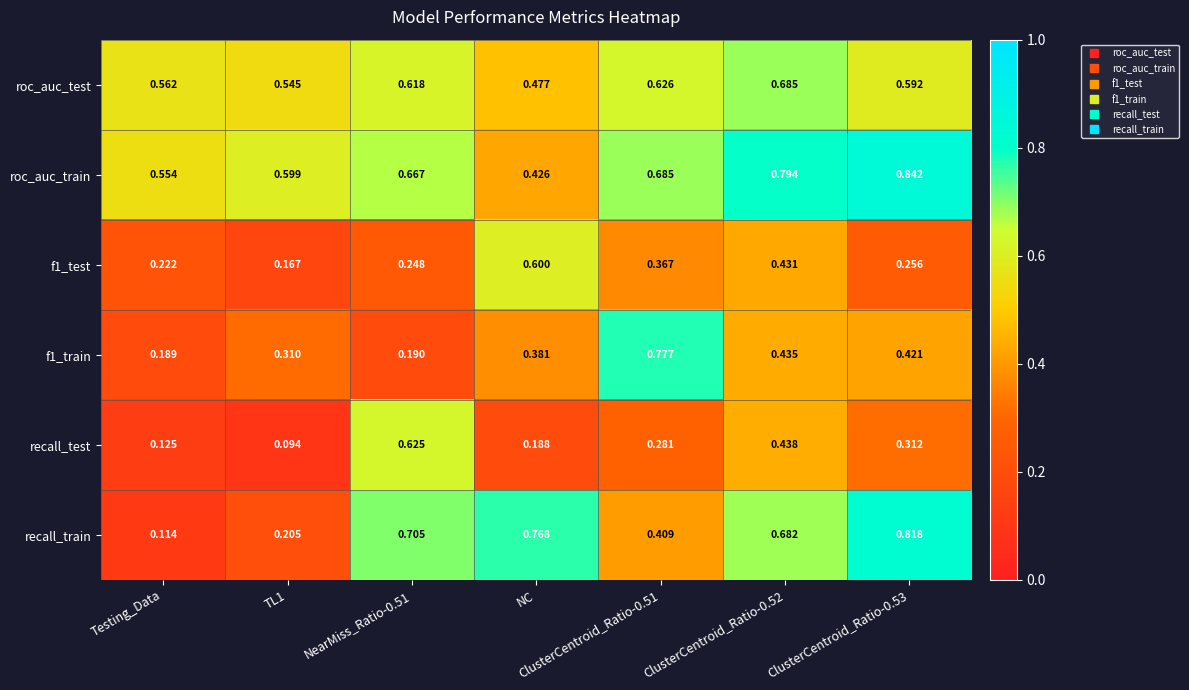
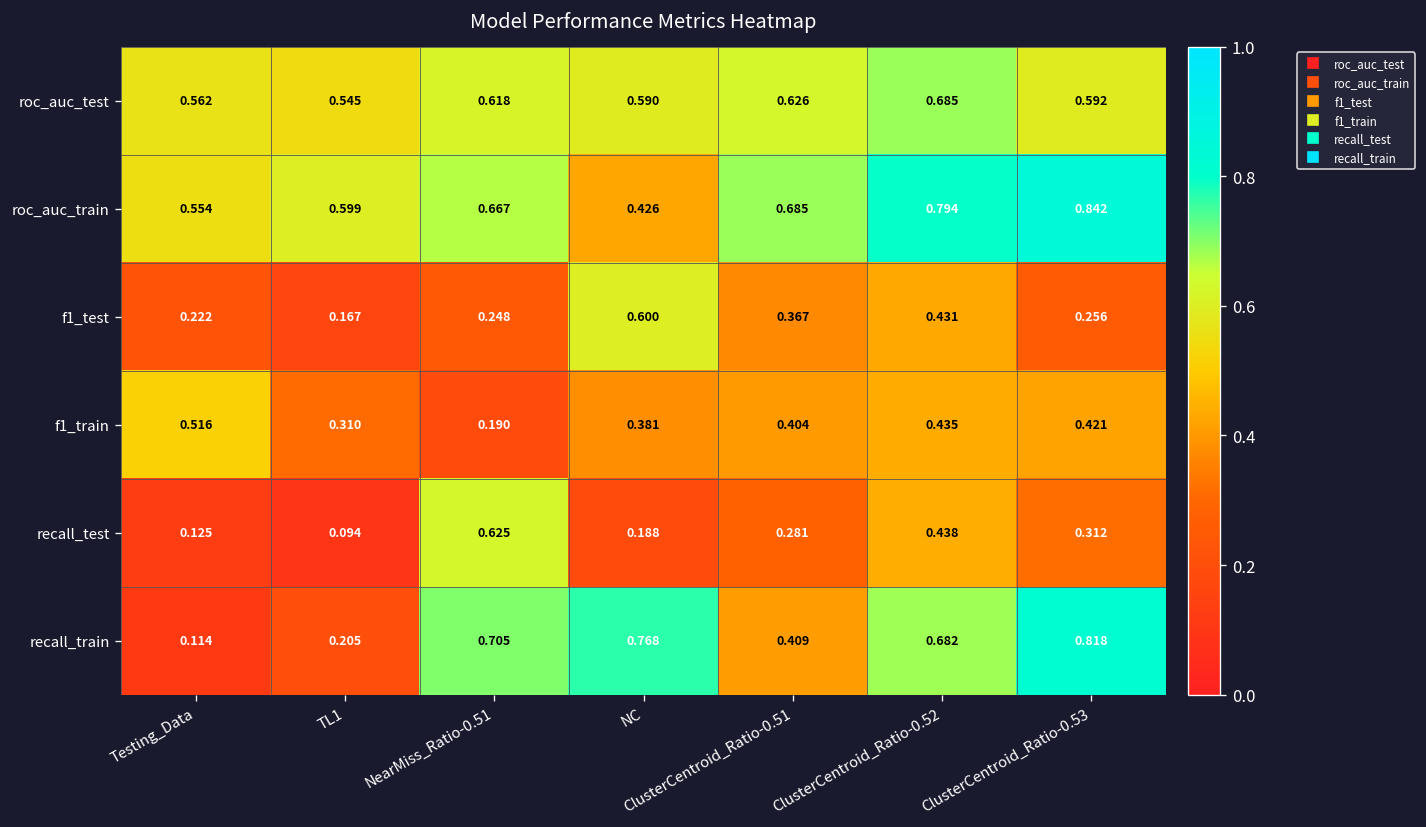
roc_auc_test, NC: 0.477 -> 0.590
f1_train, Testing_Data: 0.189 -> 0.516
f1_train, ClusterCentroid_Ratio-0.51: 0.777 -> 0.404
